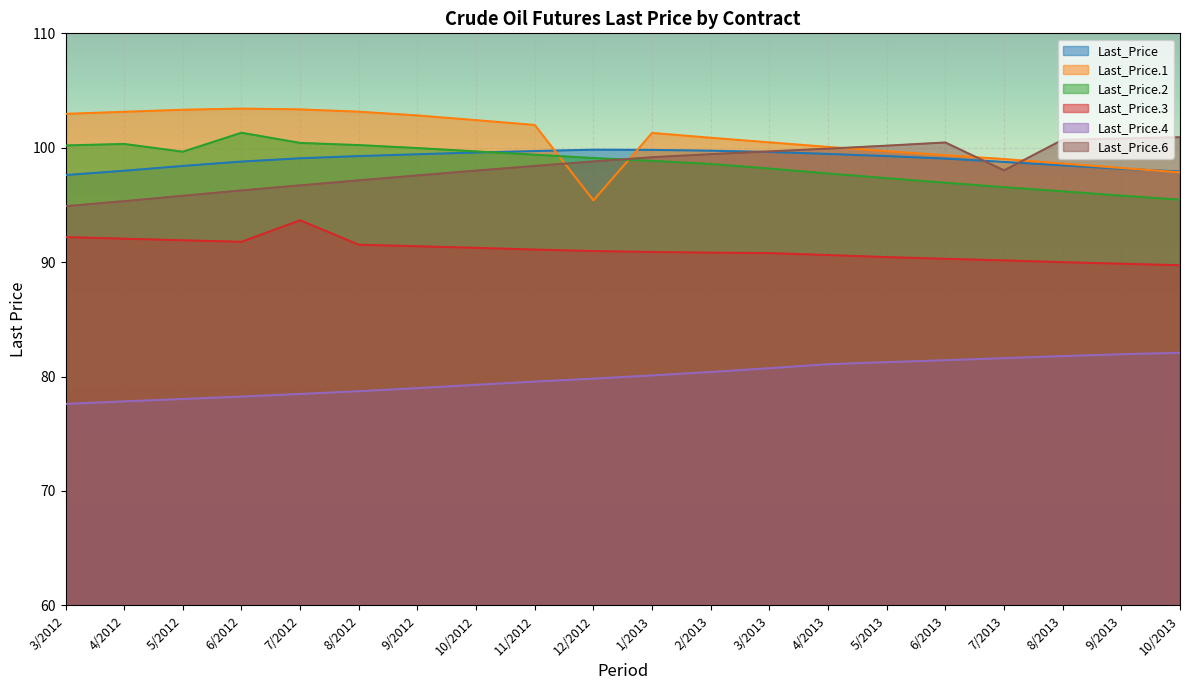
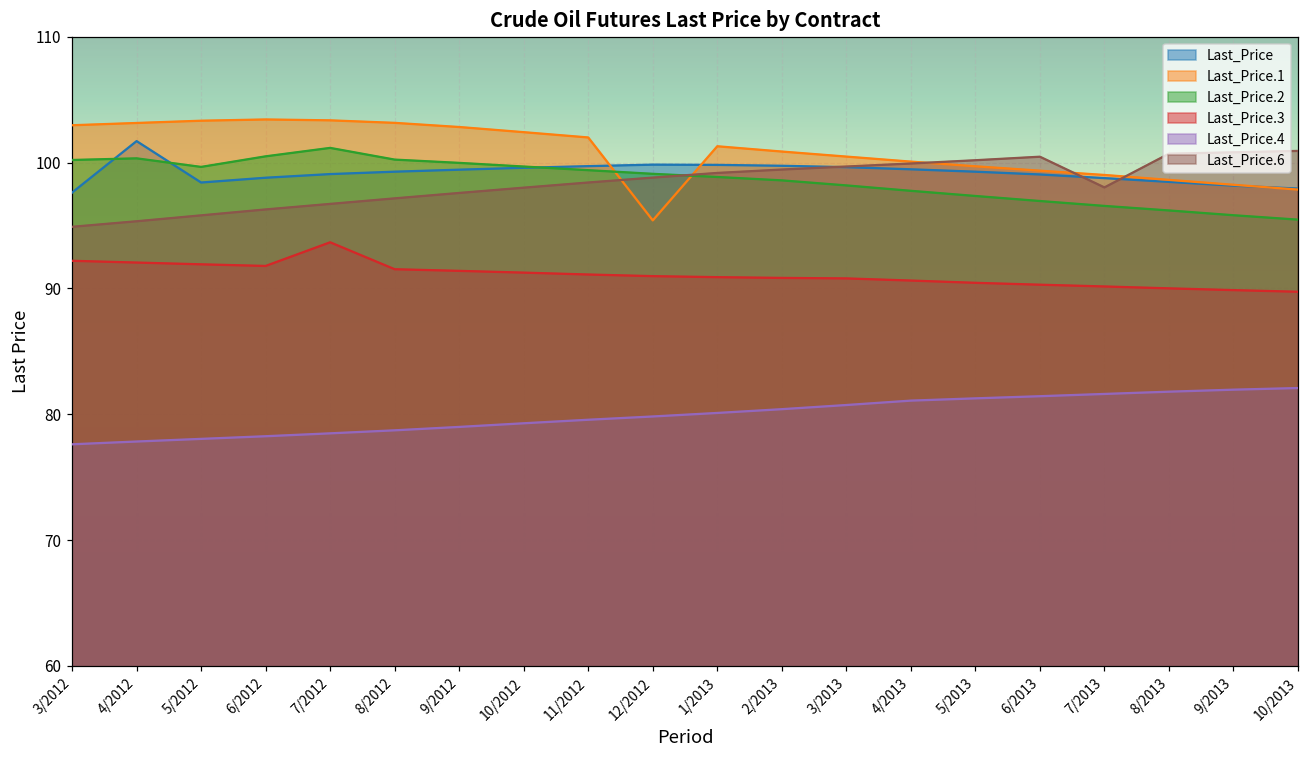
Last_Price, 4/2012: 98.0 -> 101.7
Last_Price.2, 6/2012: 101.3 -> 100.5
Last_Price.2, 7/2012: 100.4 -> 101.2
